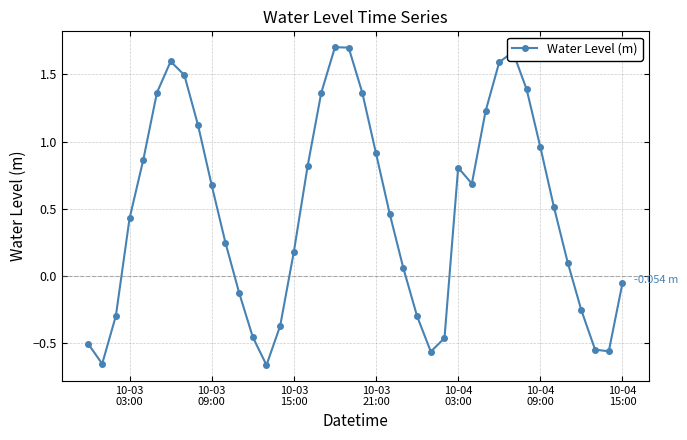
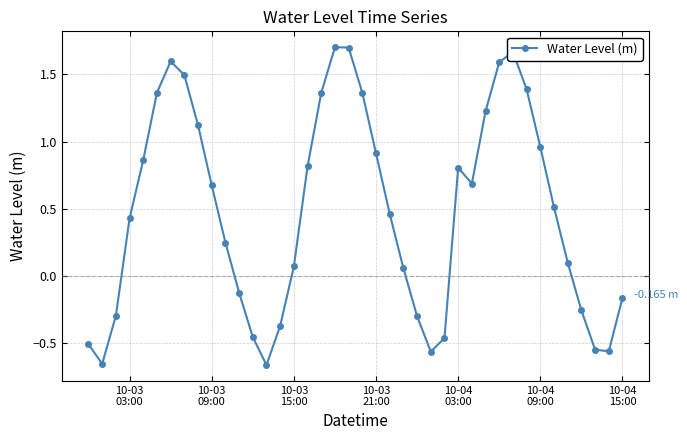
10-03 15:00: 0.18 -> 0.07
10-04 15:00: -0.054 -> -0.165
